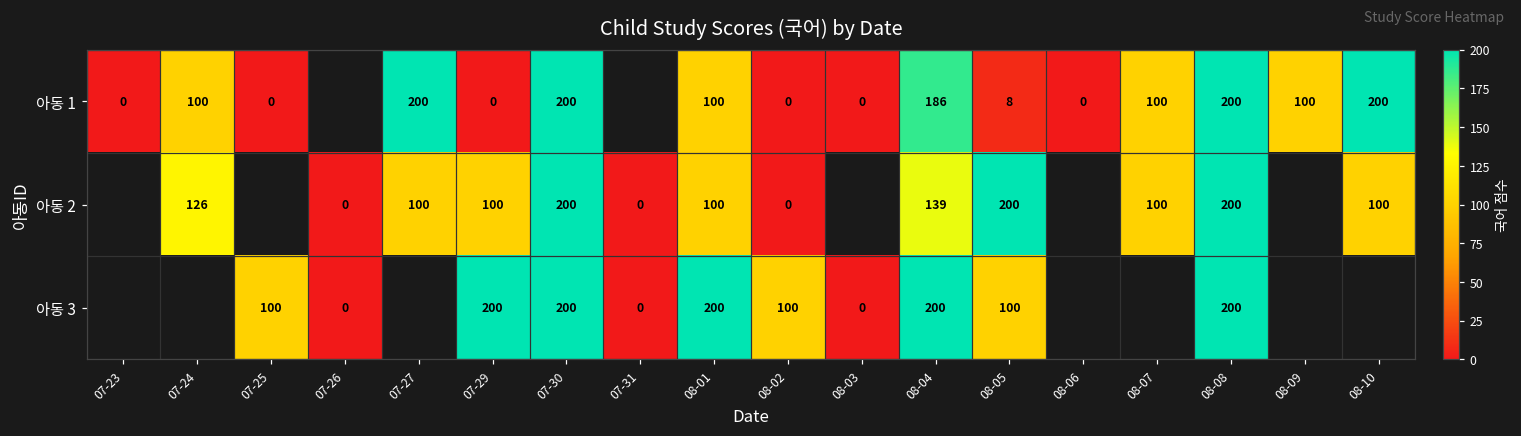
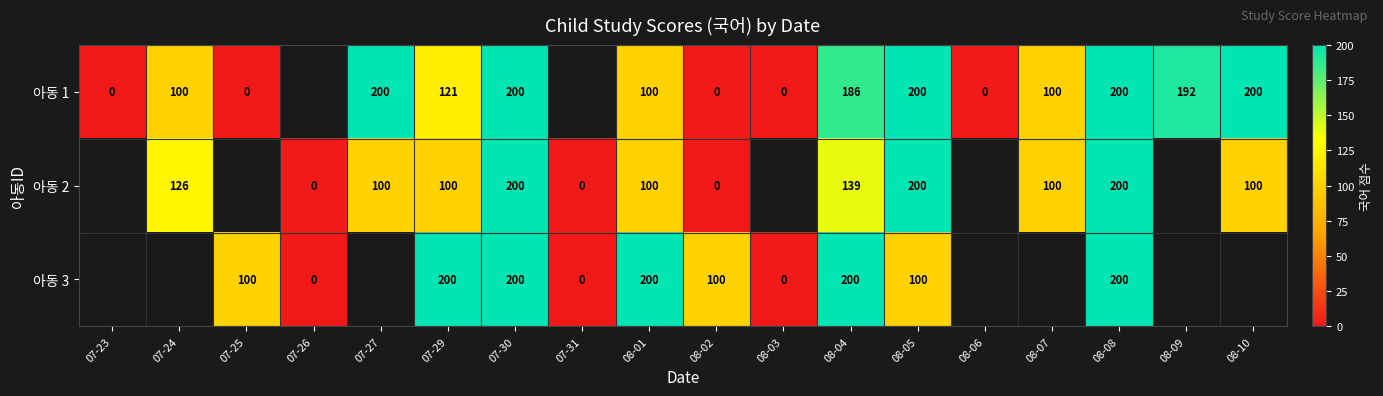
아동 1, 07-29: 0 -> 121
아동 1, 08-05: 8 -> 200
아동 1, 08-09: 100 -> 192
